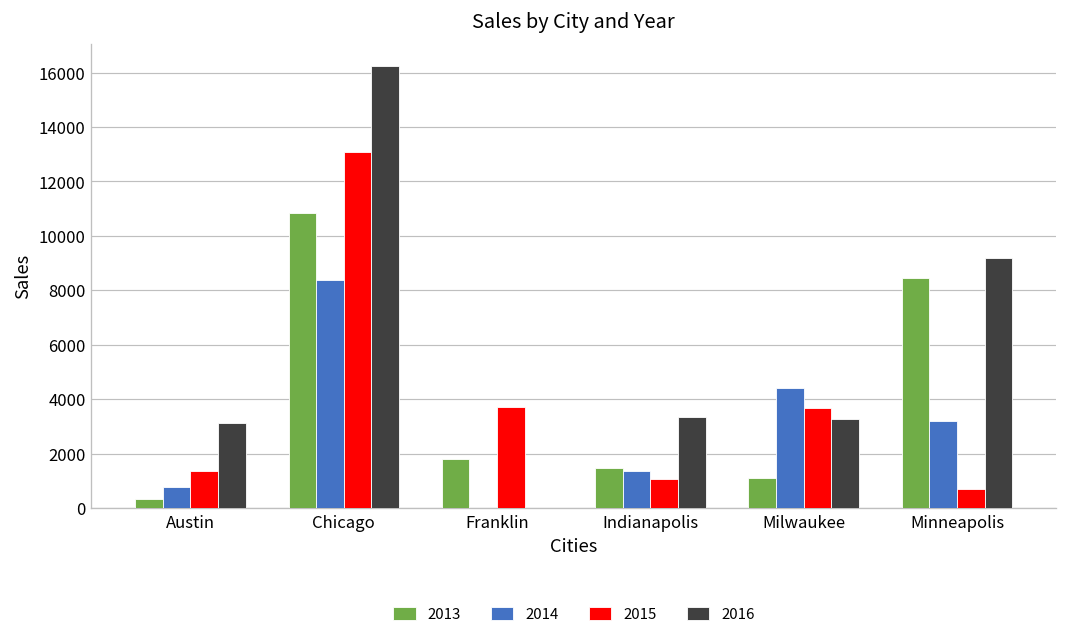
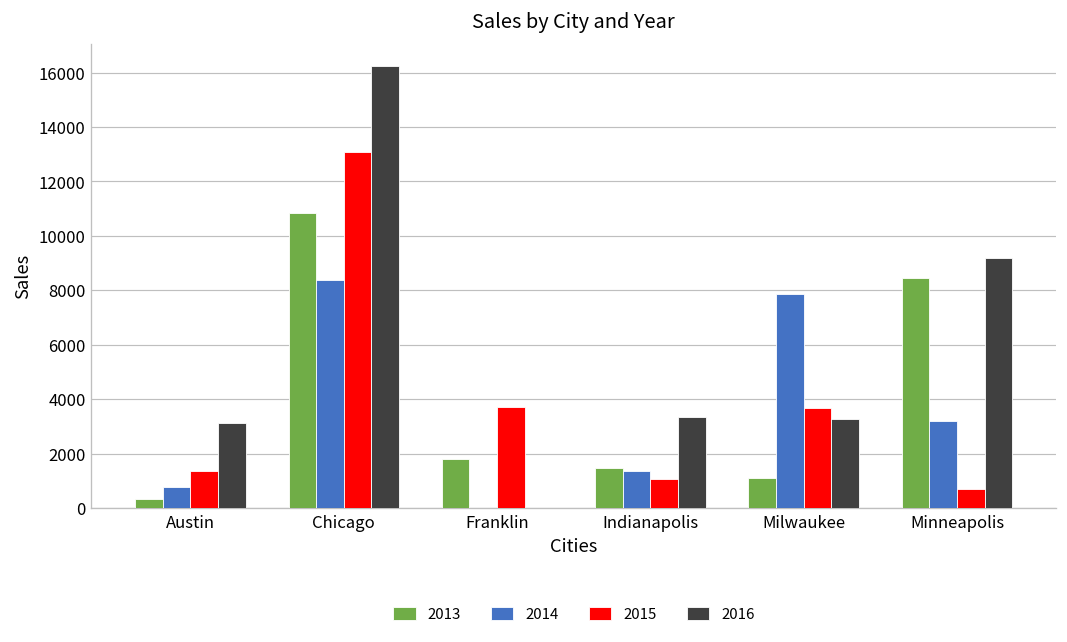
2014, Milwaukee: 4400 -> 7900
